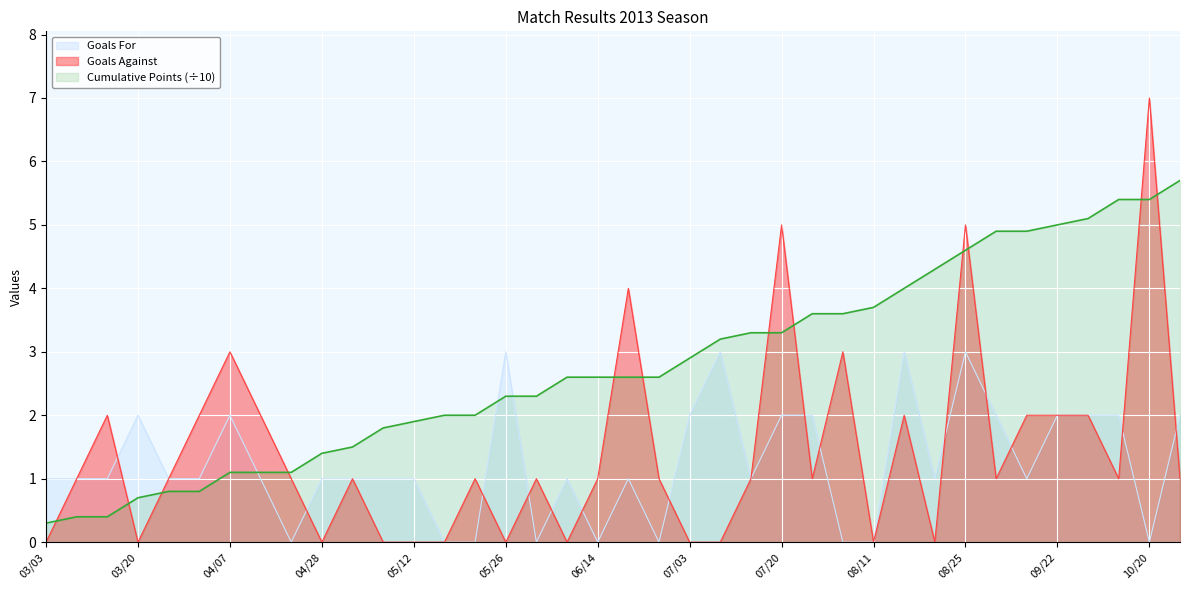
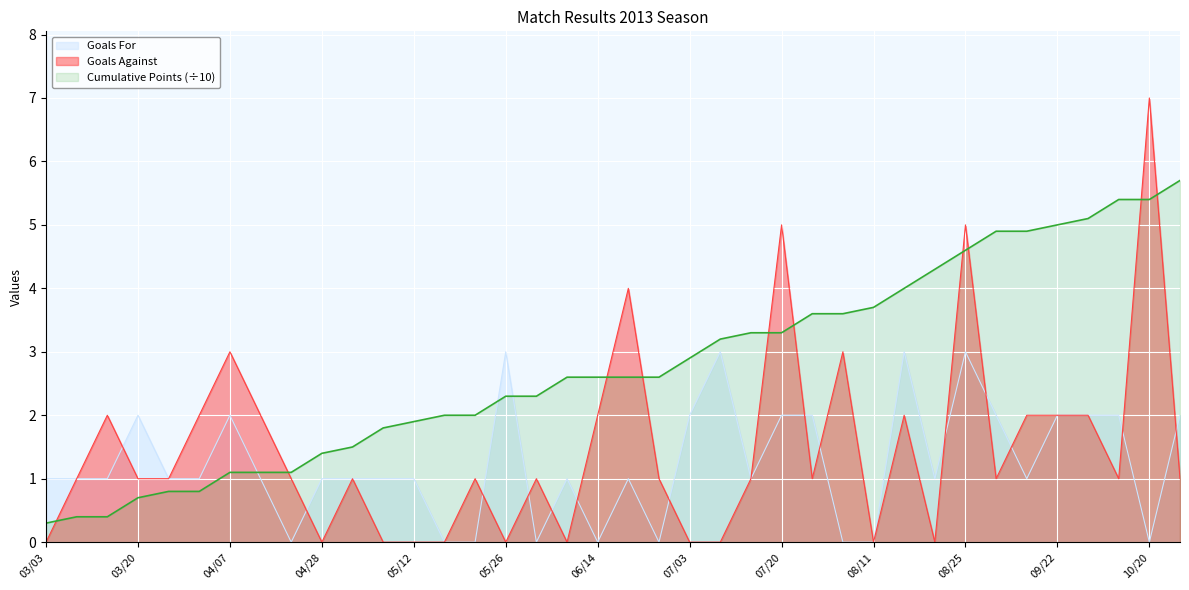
Goals Against, 03/20: 0 -> 1
Goals Against, 06/14: 1 -> 2
